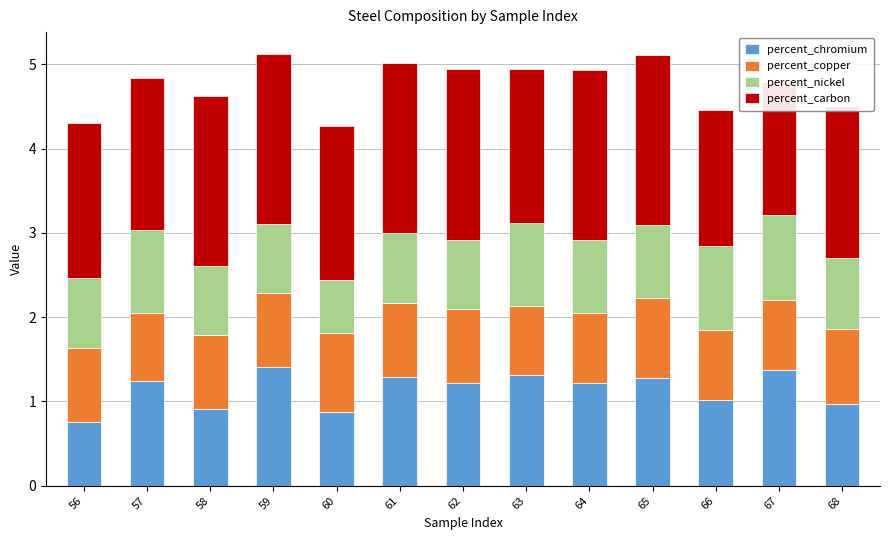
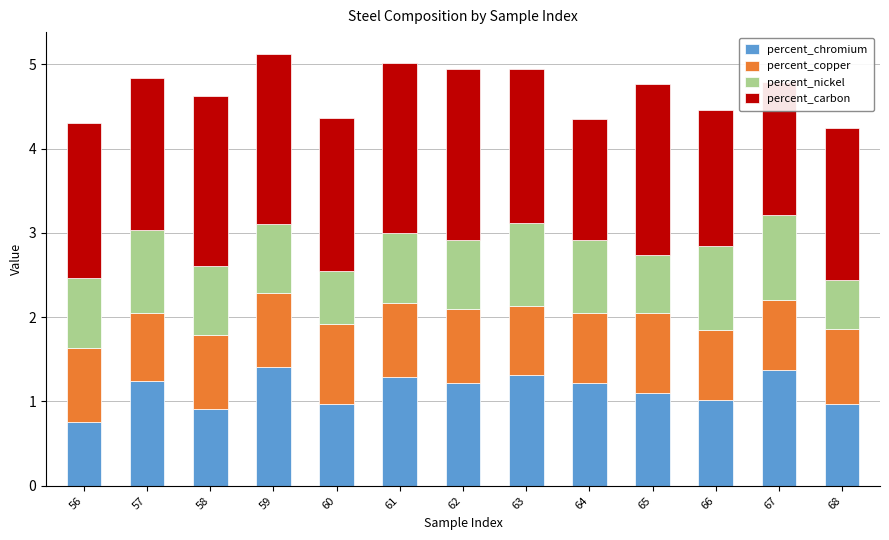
percent_chromium, 60: 0.9 -> 1.0
percent_carbon, 64: 2.0 -> 1.4
percent_chromium, 65: 1.3 -> 1.1
percent_nickel, 65: 0.9 -> 0.7
percent_nickel, 68: 0.8 -> 0.6
